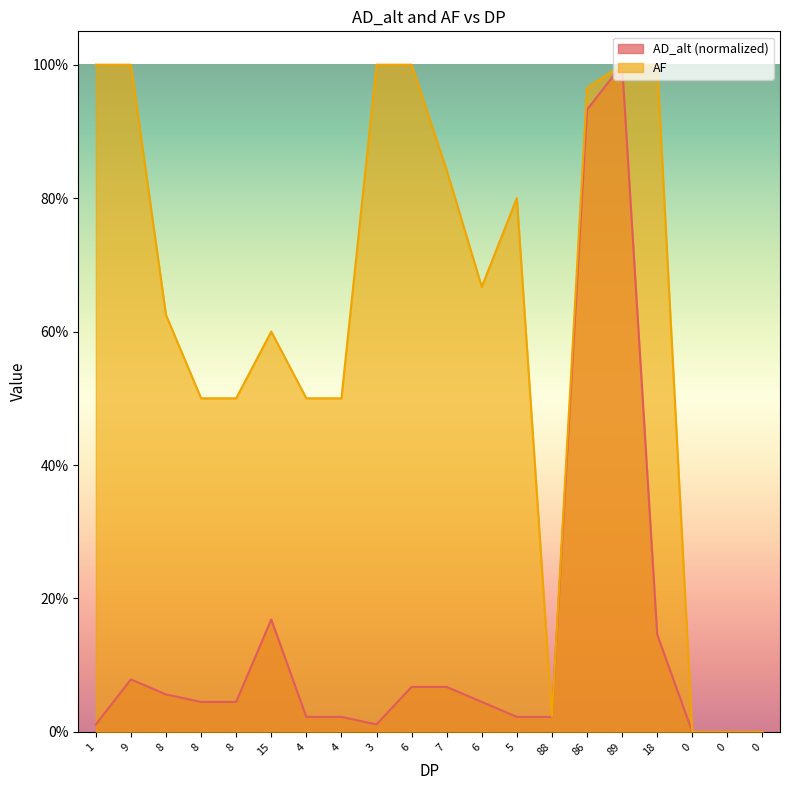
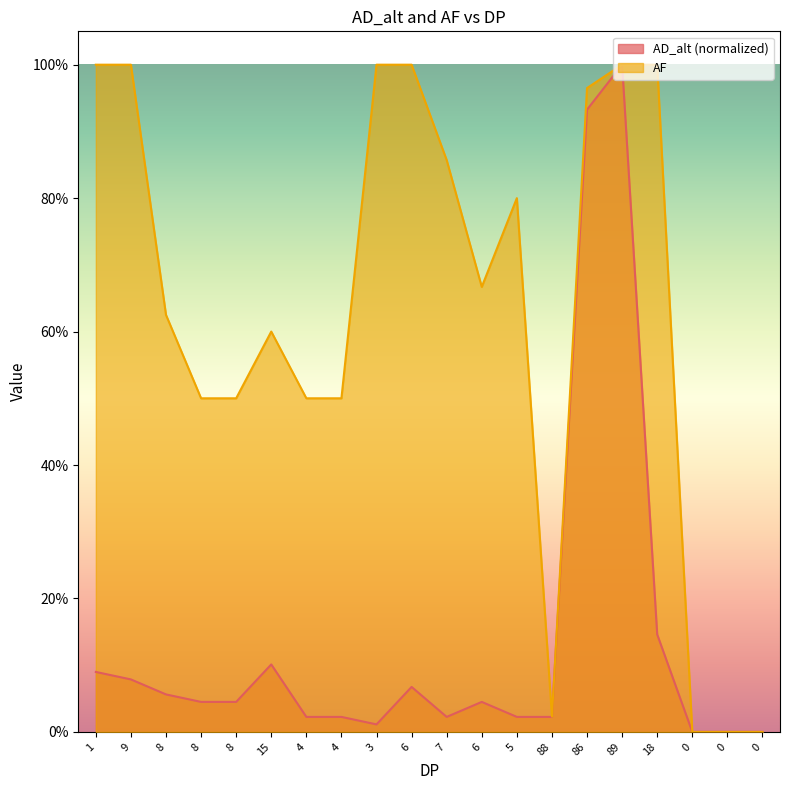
AD_alt (normalized), 1: 1% -> 9%
AD_alt (normalized), 15: 17% -> 10%
AD_alt (normalized), 7: 7% -> 2%
AF, 7: 84% -> 86%
